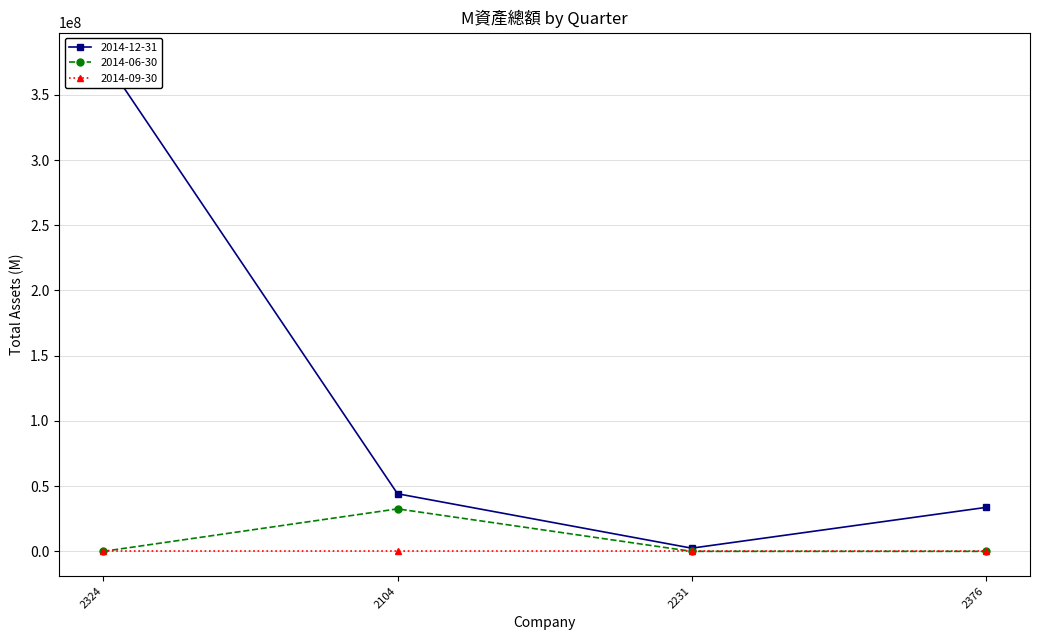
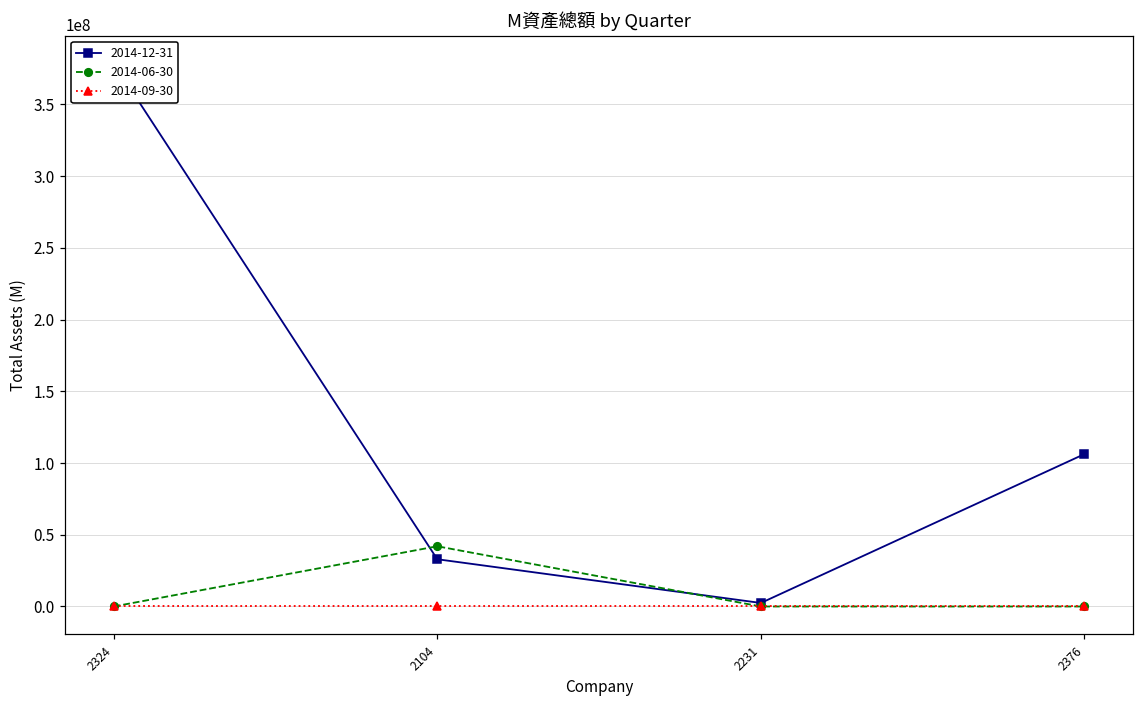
2014-12-31, 2104: 44000000 -> 33000000
2014-06-30, 2104: 33000000 -> 42000000
2014-12-31, 2376: 34000000 -> 106000000
